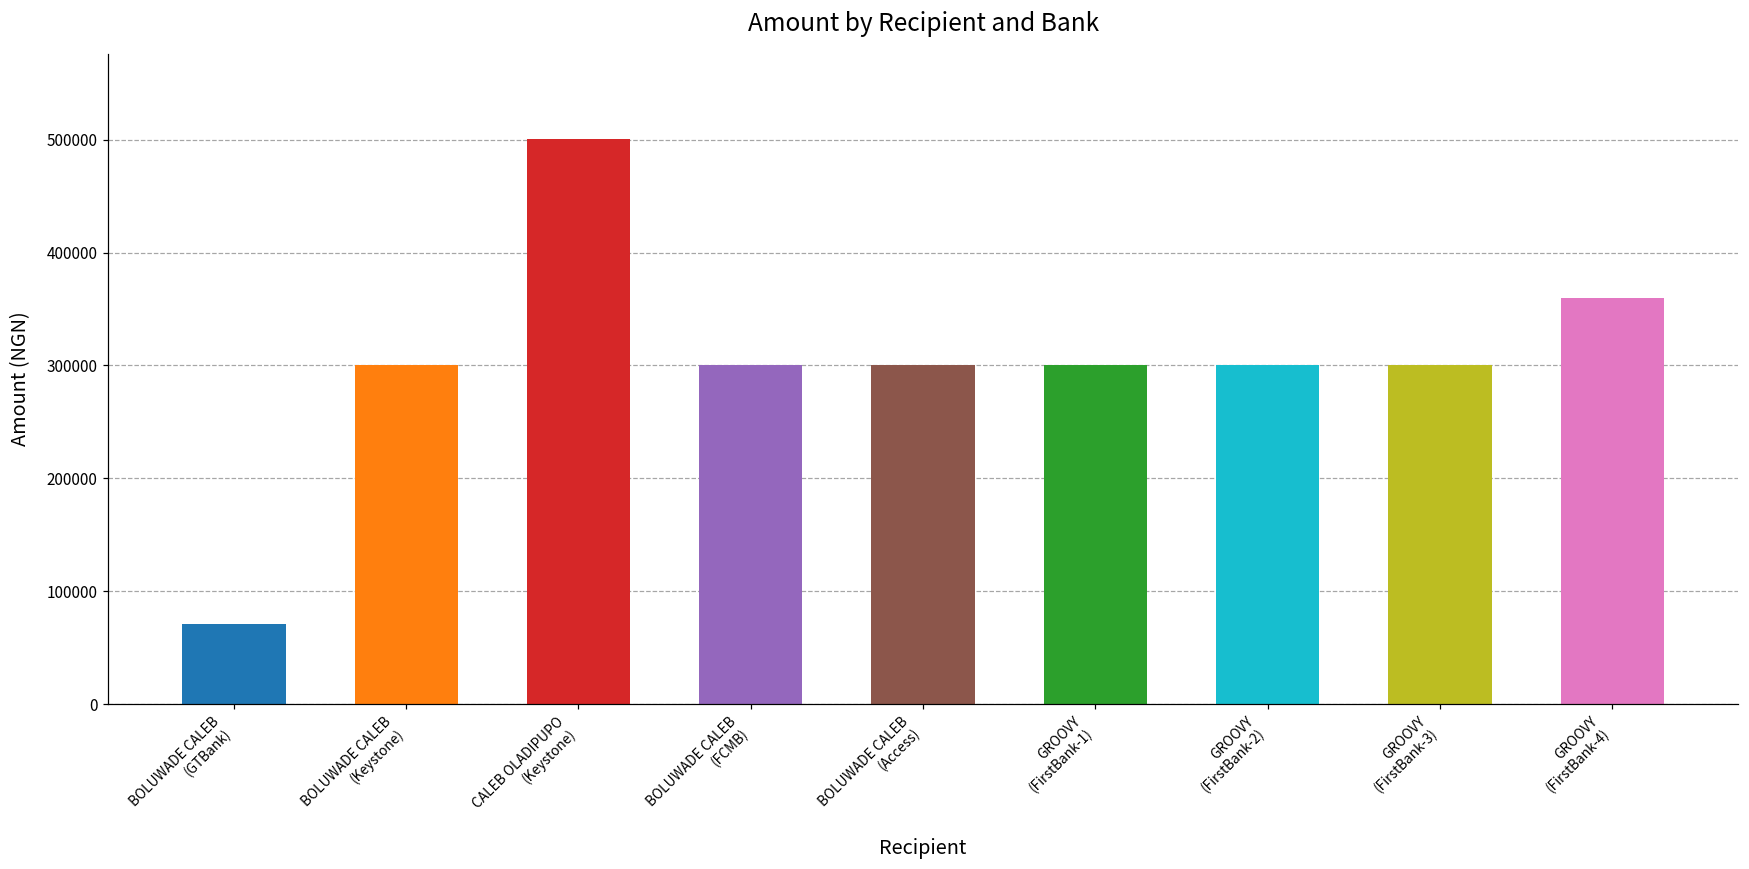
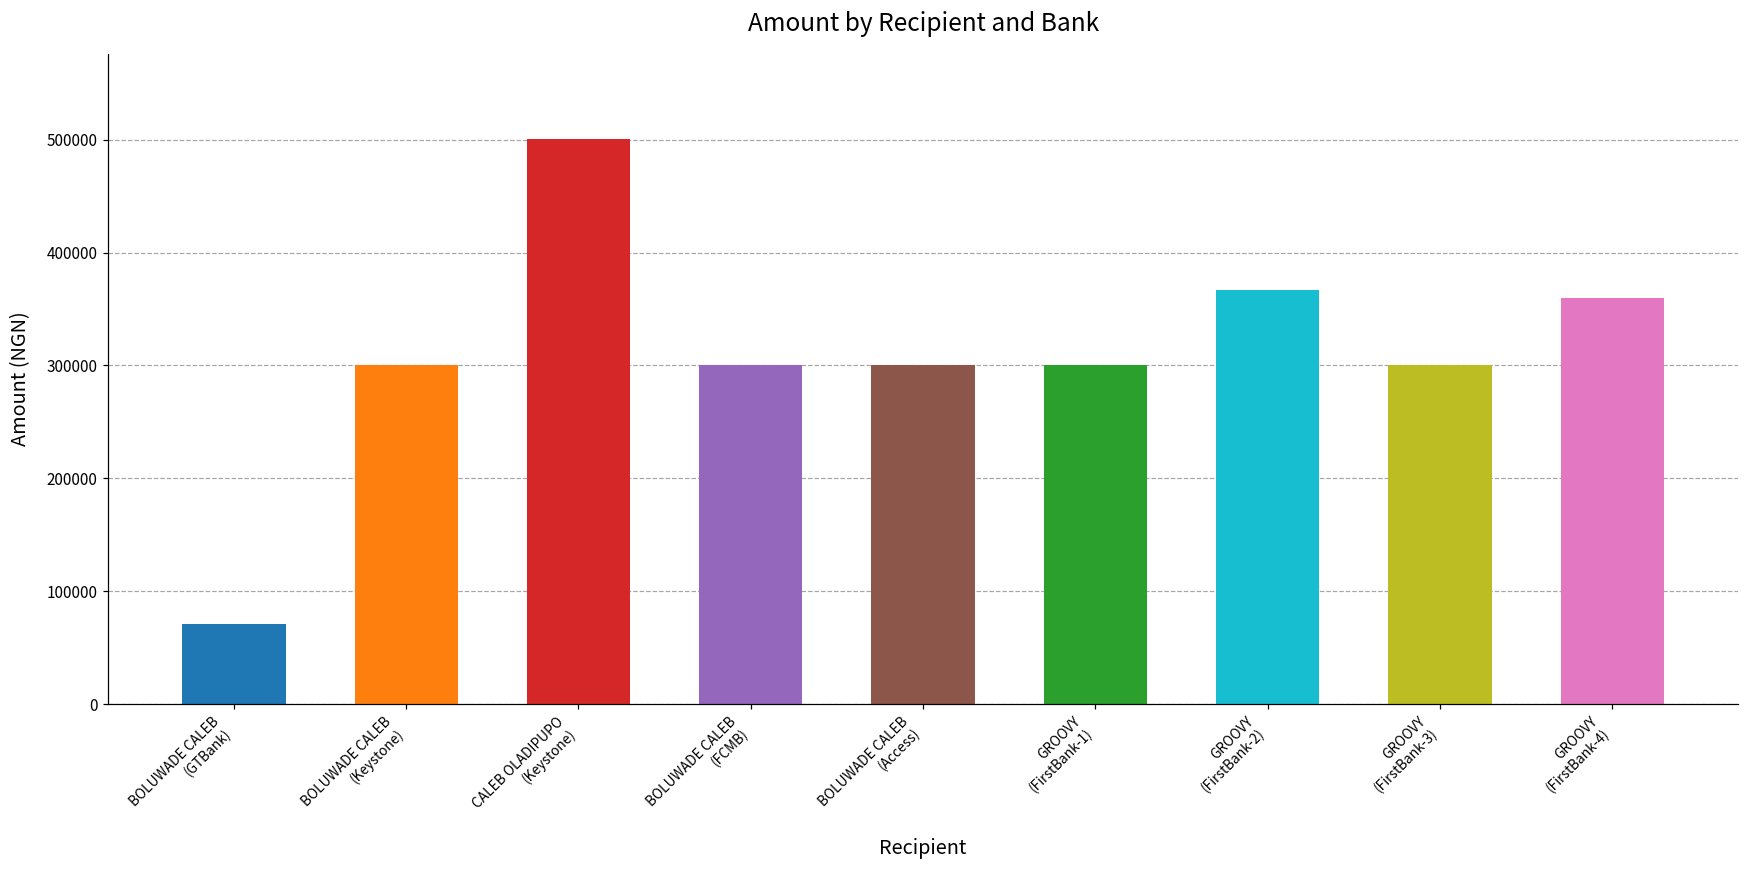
GROOVY (FirstBank-2): 300000 -> 366000
